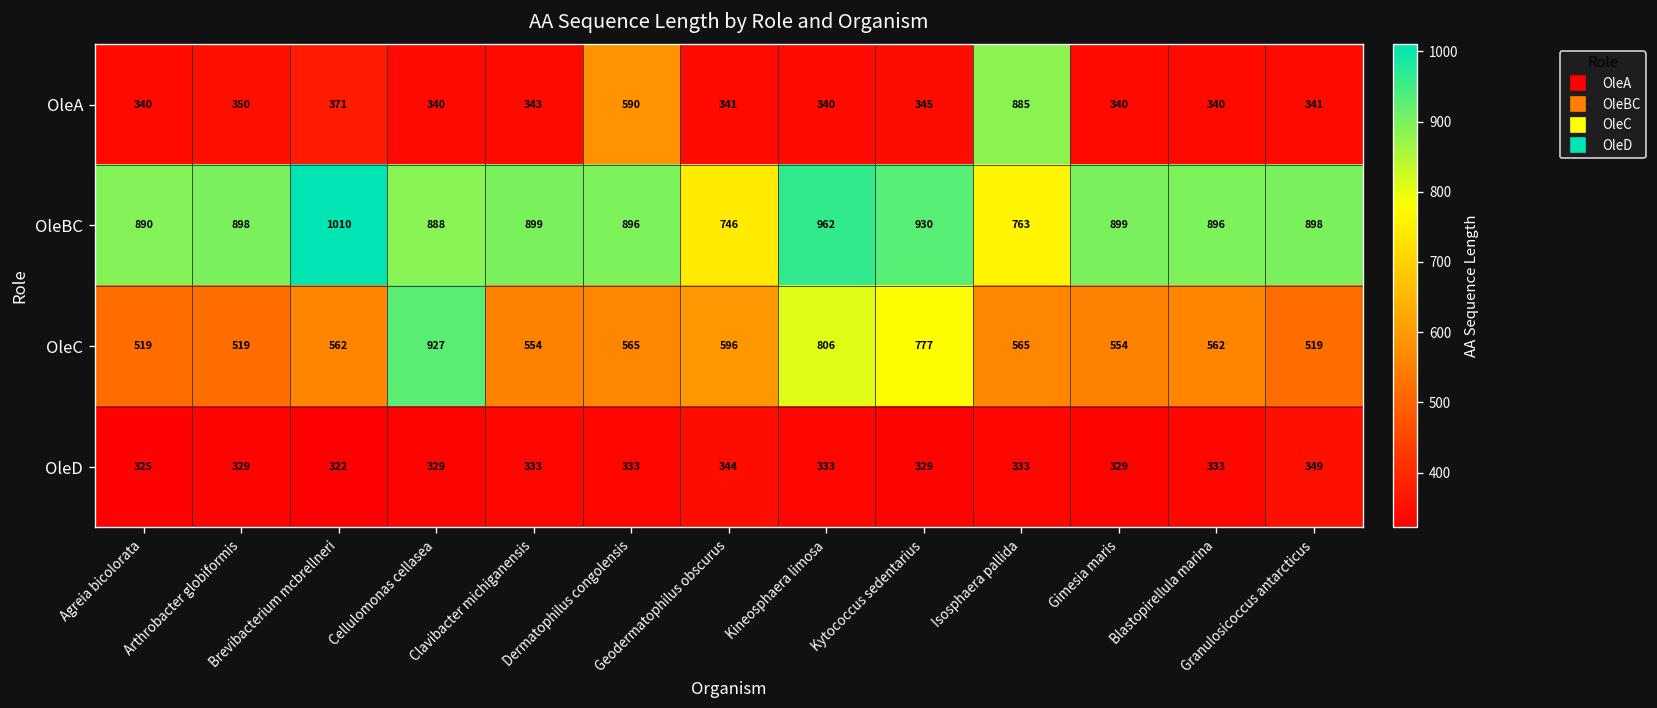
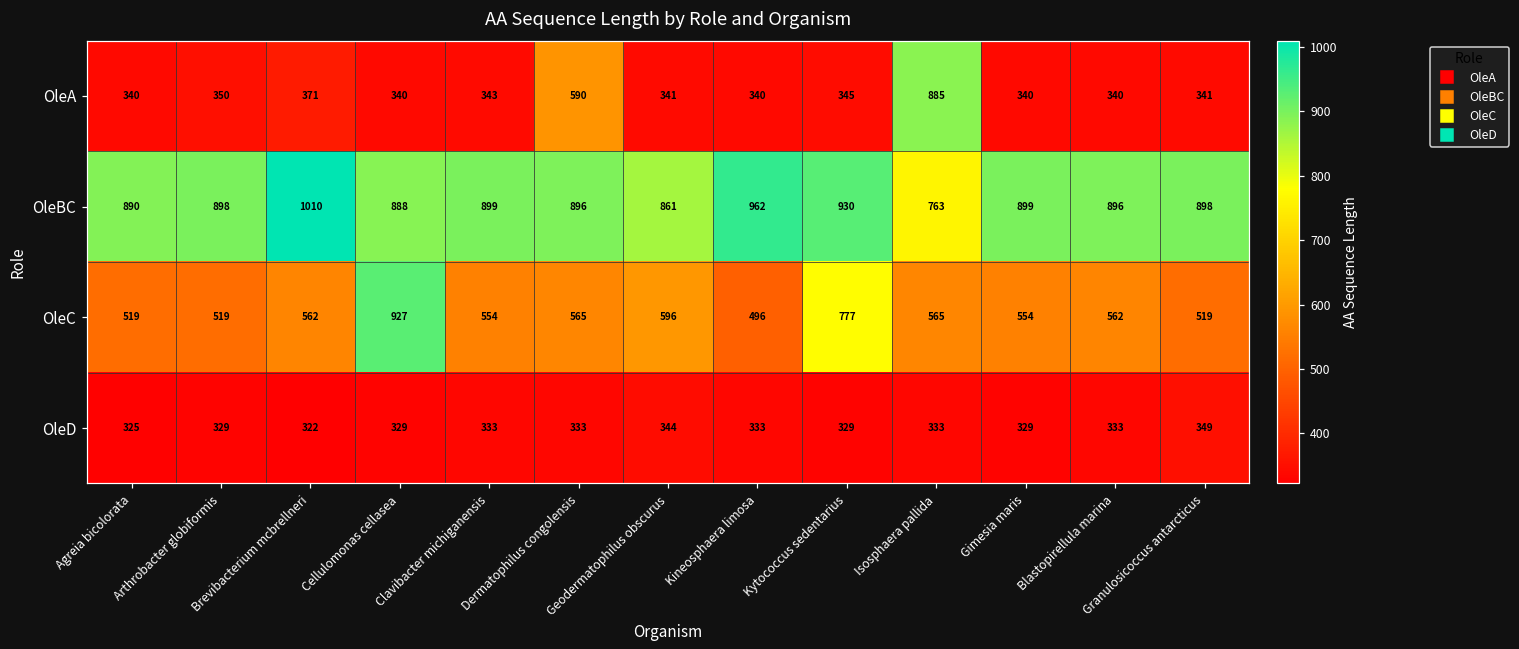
OleBC, Geodermatophilus obscurus: 746 -> 861
OleC, Kineosphaera limosa: 806 -> 496
